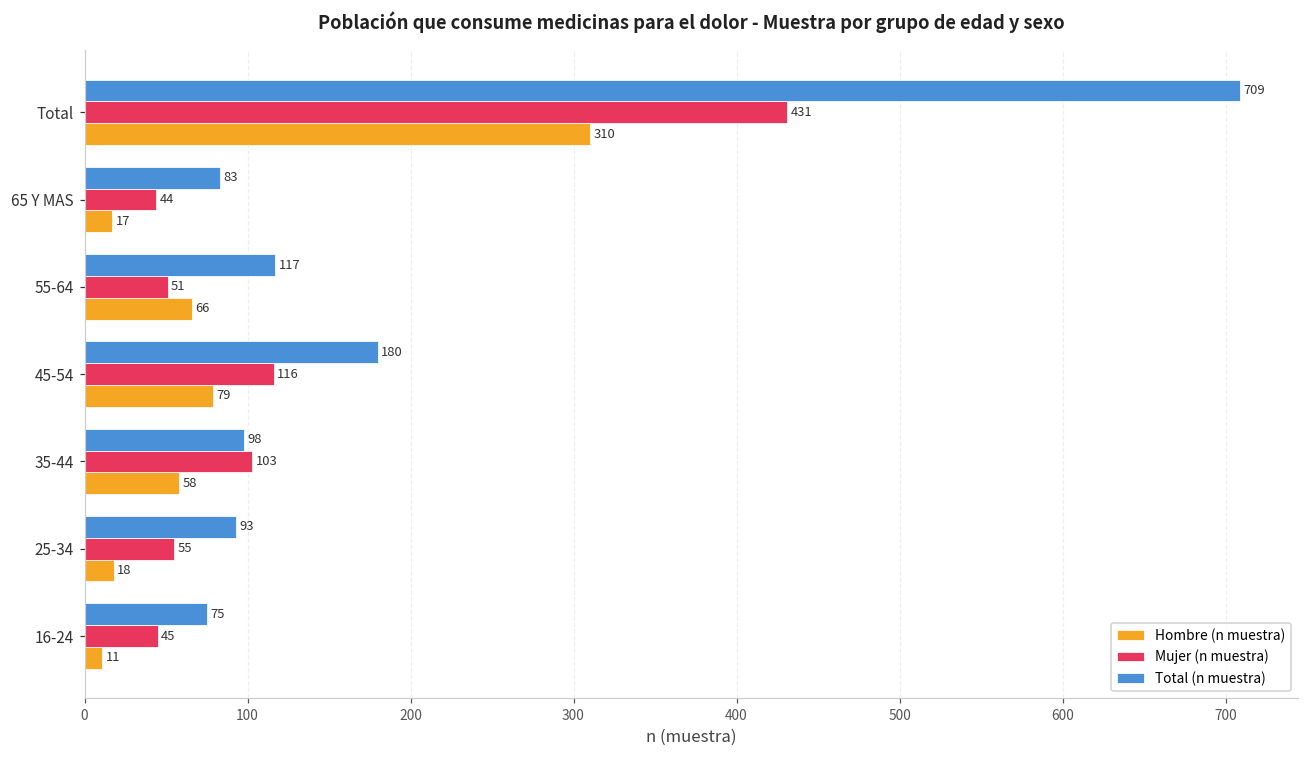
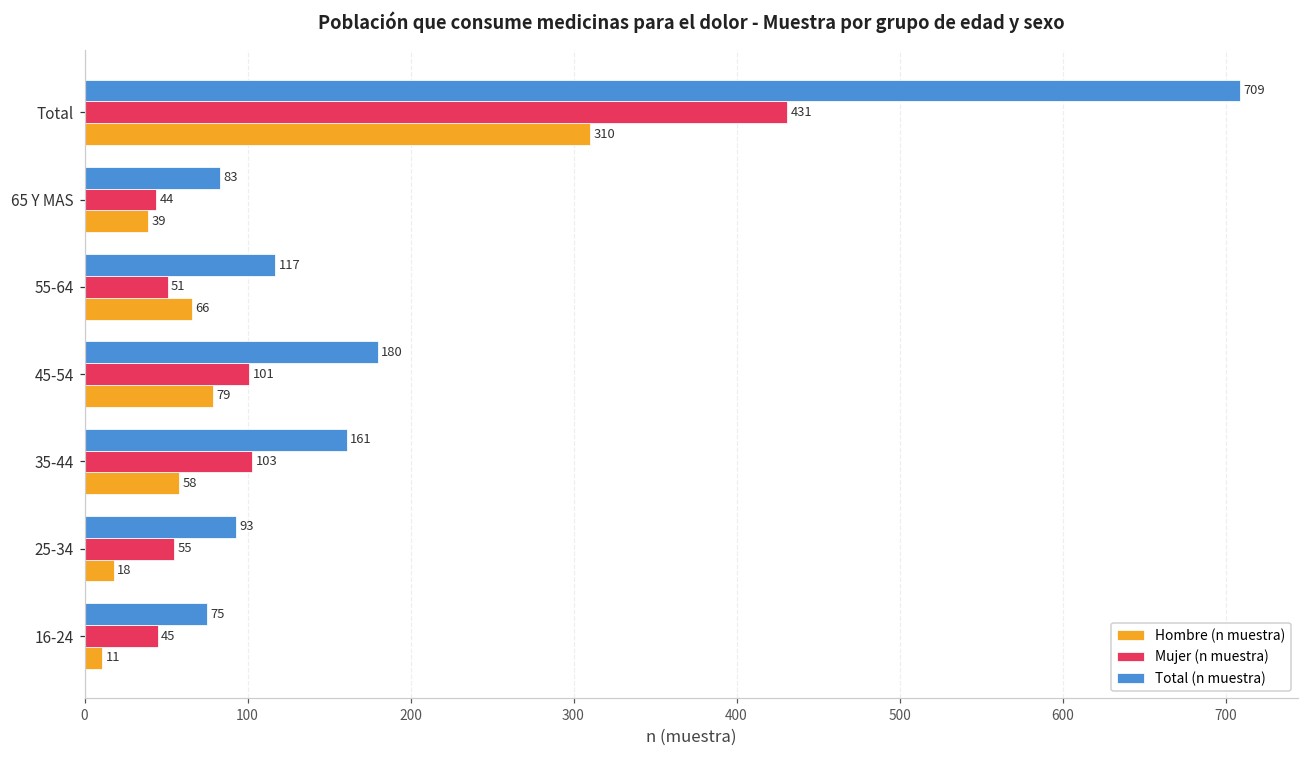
Hombre (n muestra), 65 Y MAS: 17 -> 39
Mujer (n muestra), 45-54: 116 -> 101
Total (n muestra), 35-44: 98 -> 161
